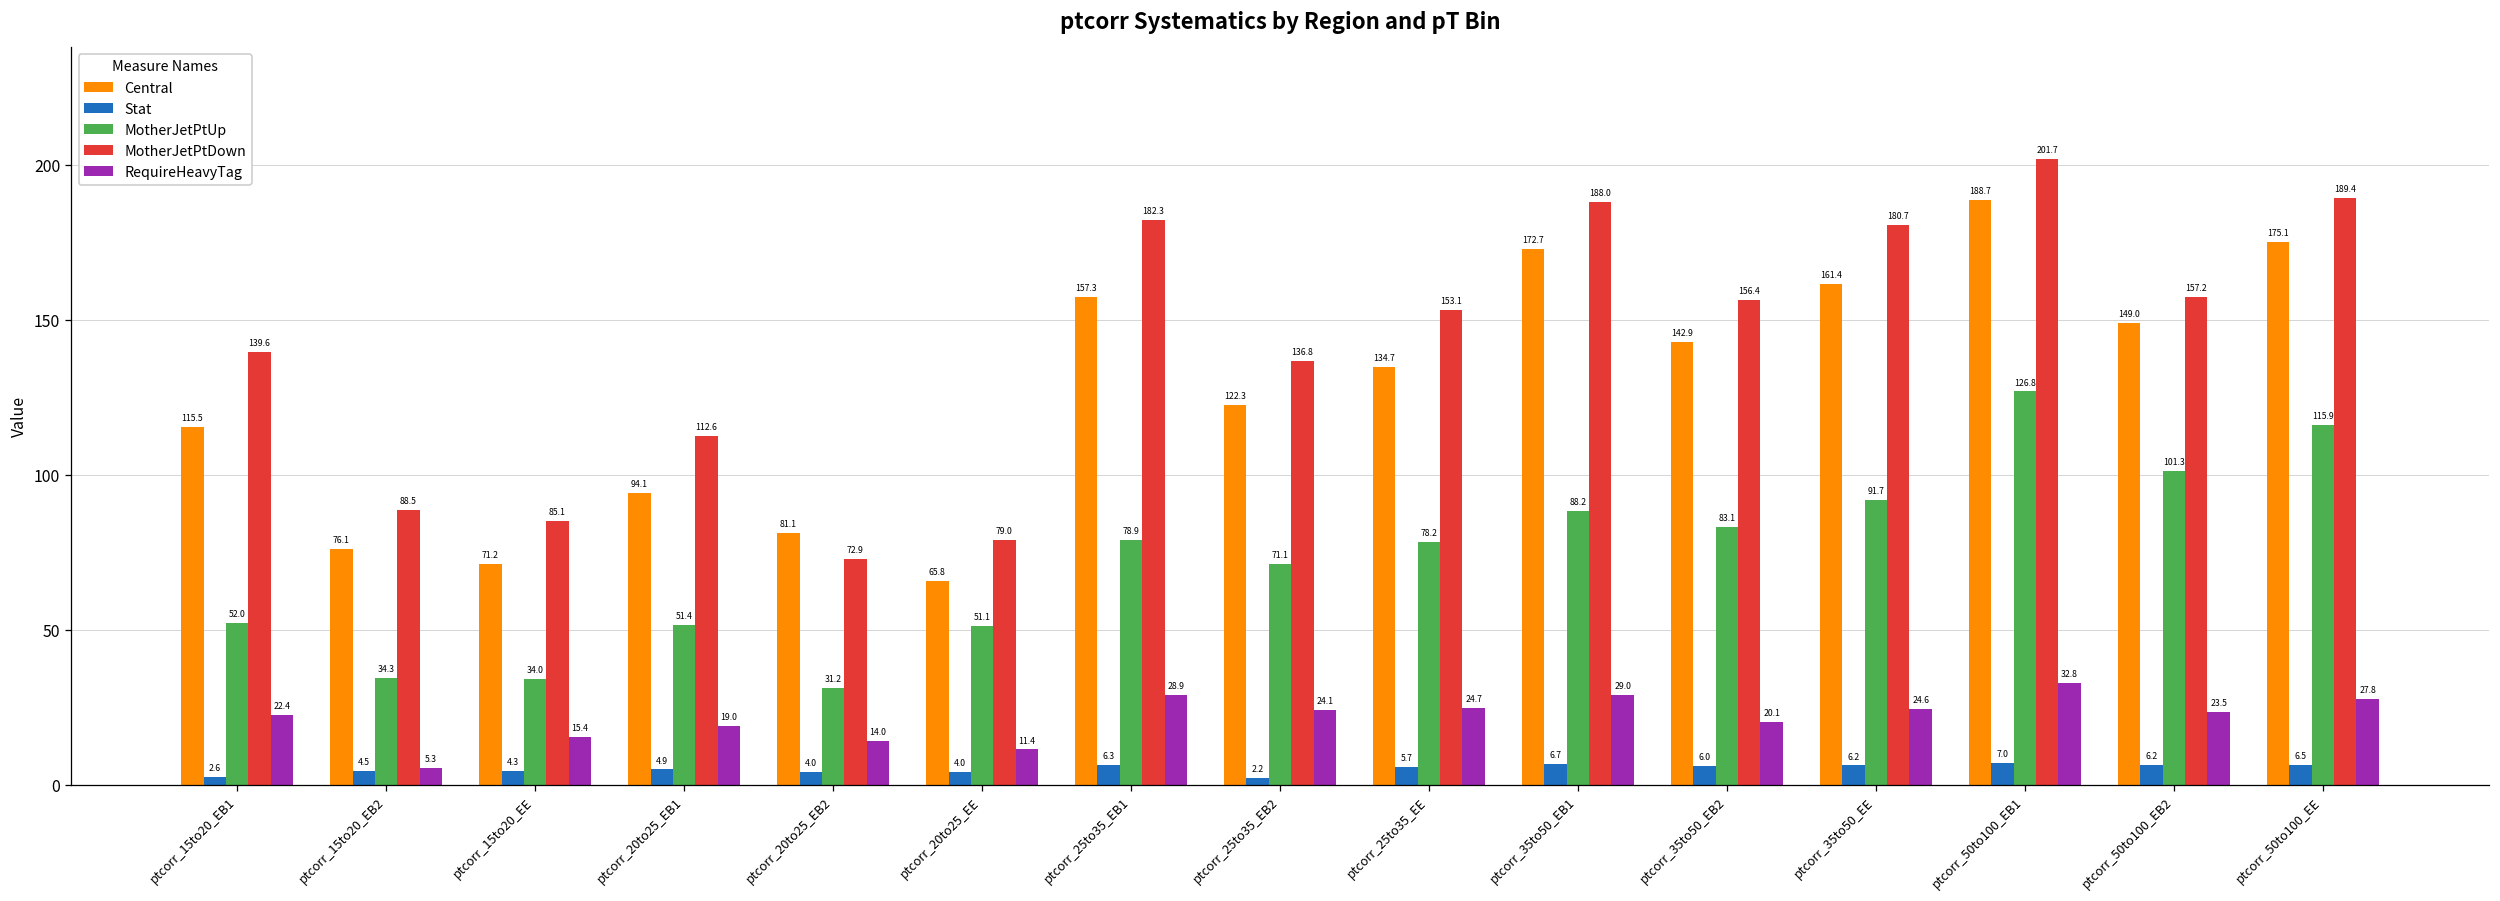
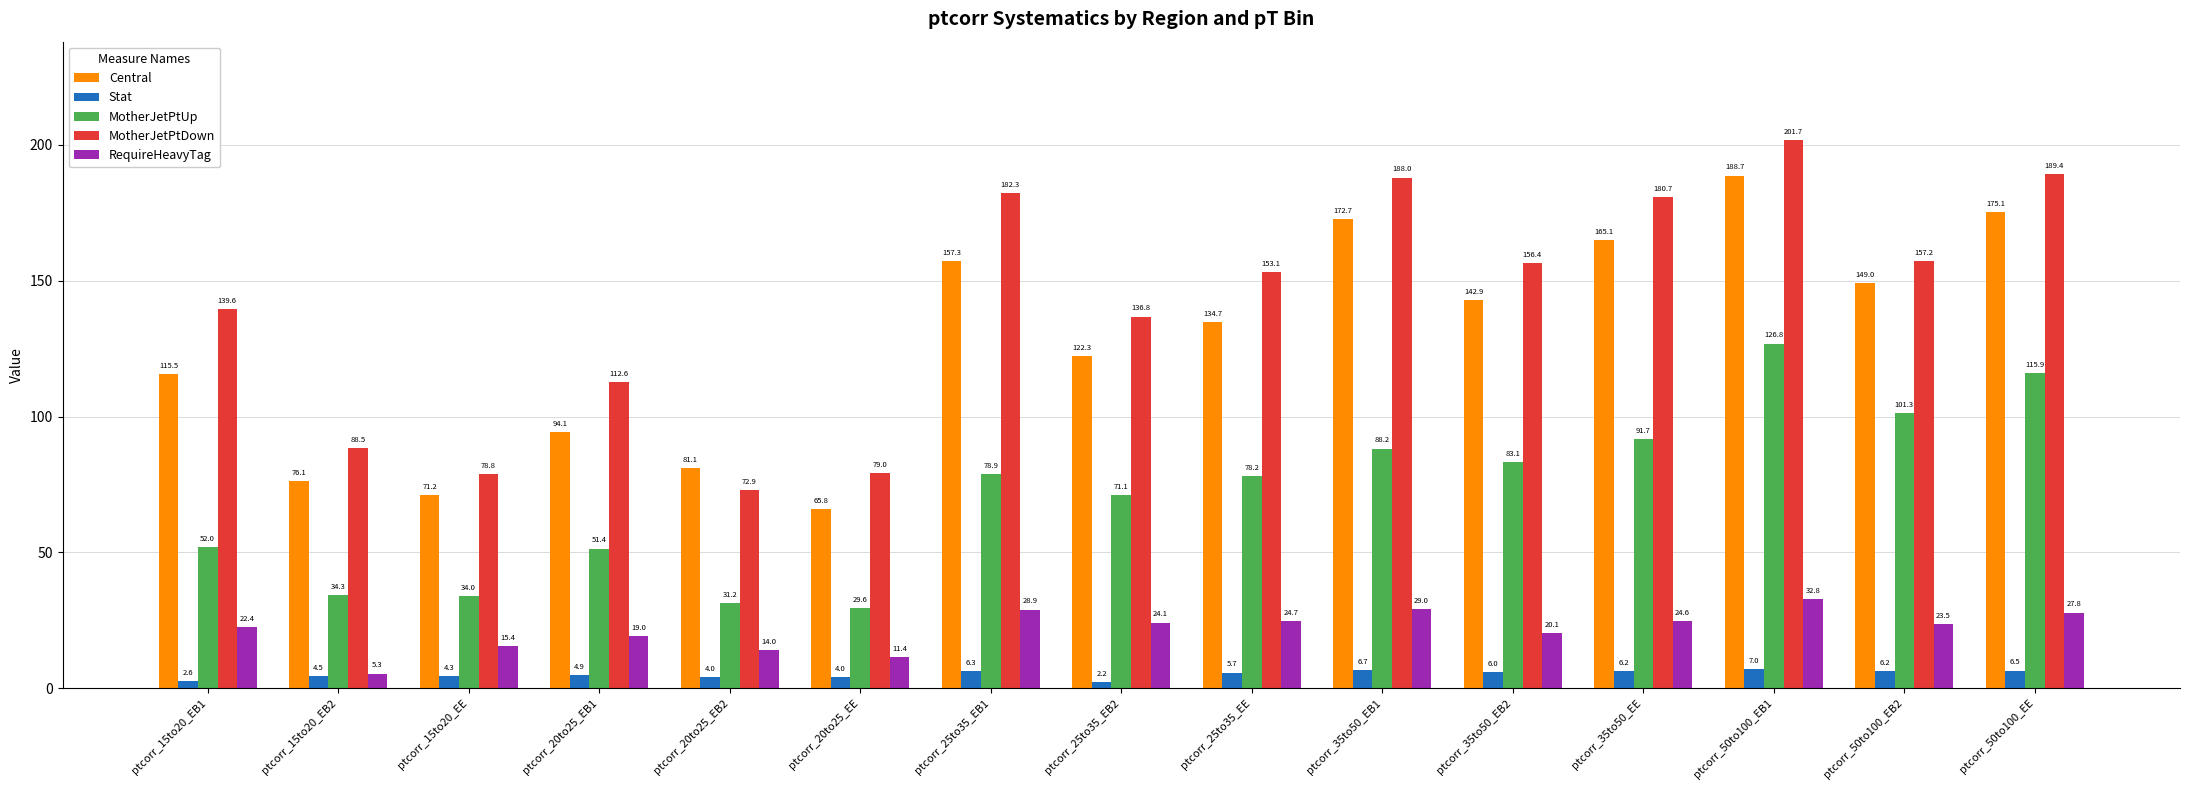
MotherJetPtDown, ptcorr_15to20_EE: 85.1 -> 78.8
MotherJetPtUp, ptcorr_20to25_EE: 51.1 -> 29.6
Central, ptcorr_35to50_EE: 161.4 -> 165.1
